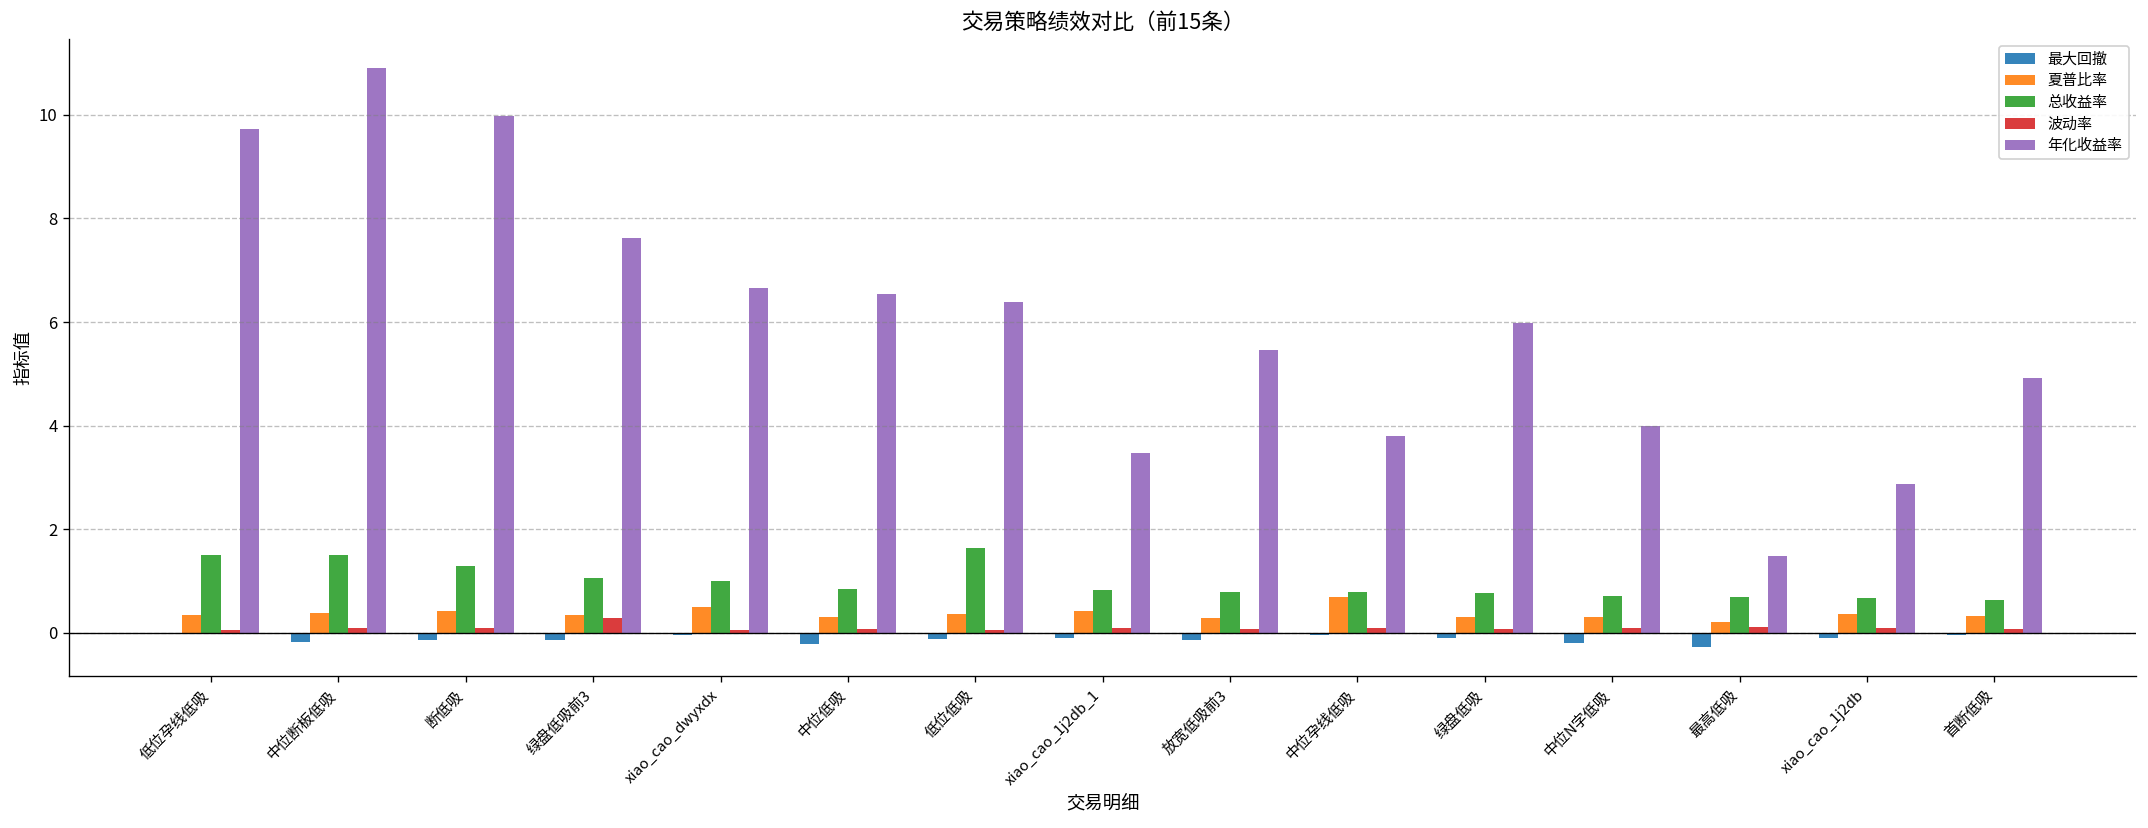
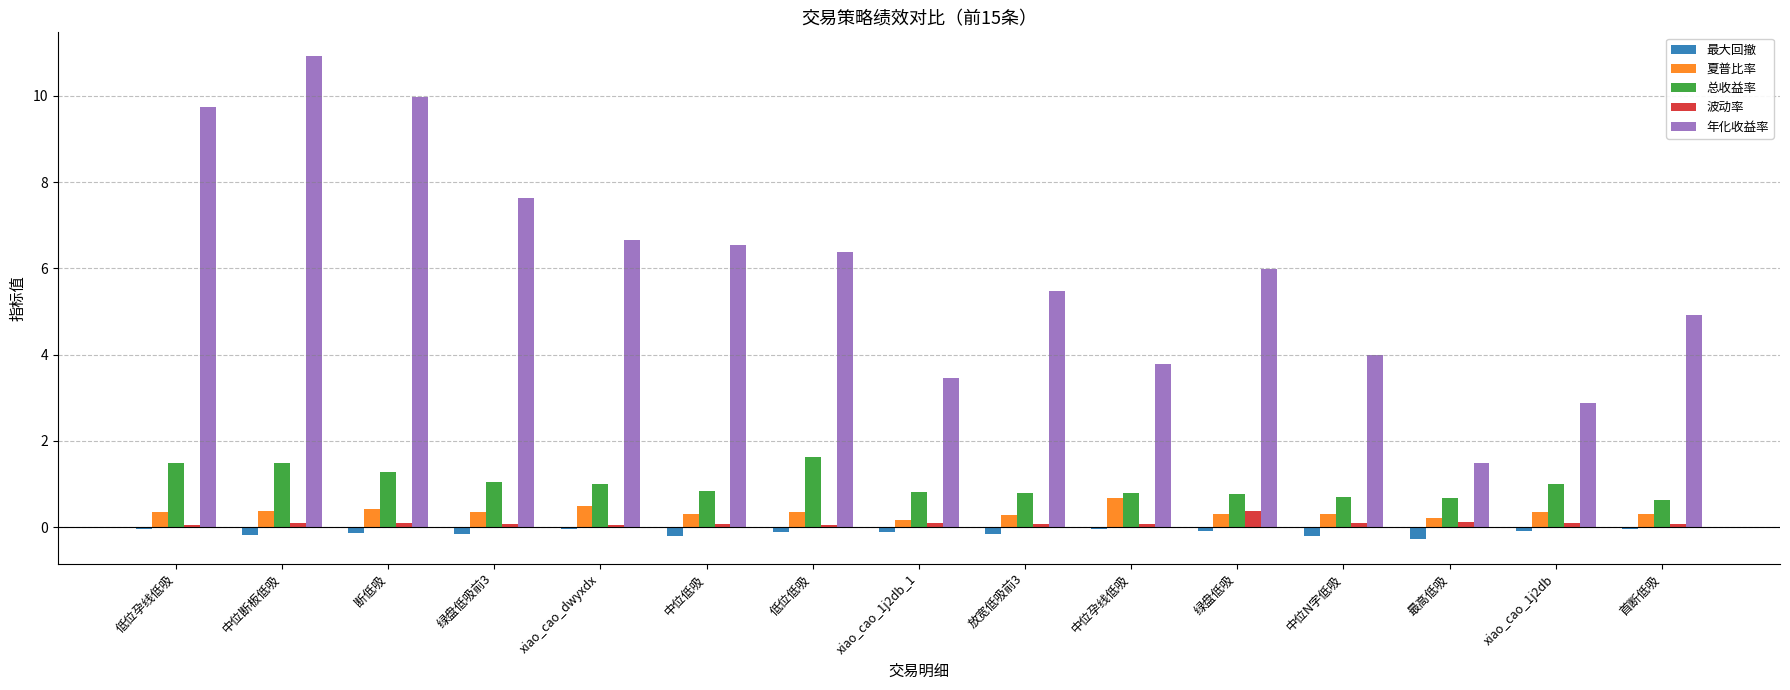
波动率, 绿盘低吸前3: 0.3 -> 0.1
夏普比率, xiao_cao_1j2db_1: 0.4 -> 0.2
波动率, 绿盘低吸: 0.1 -> 0.4
总收益率, xiao_cao_1j2db: 0.7 -> 1.0
